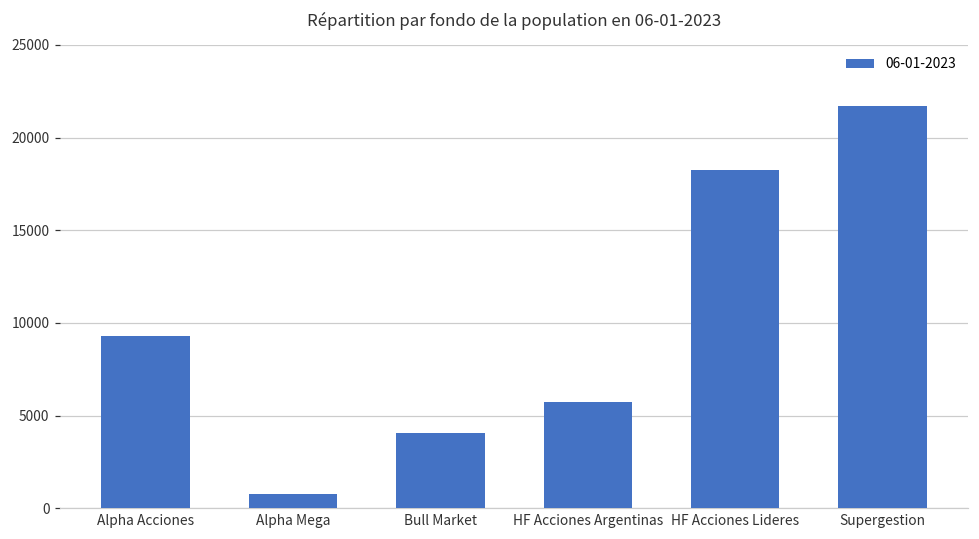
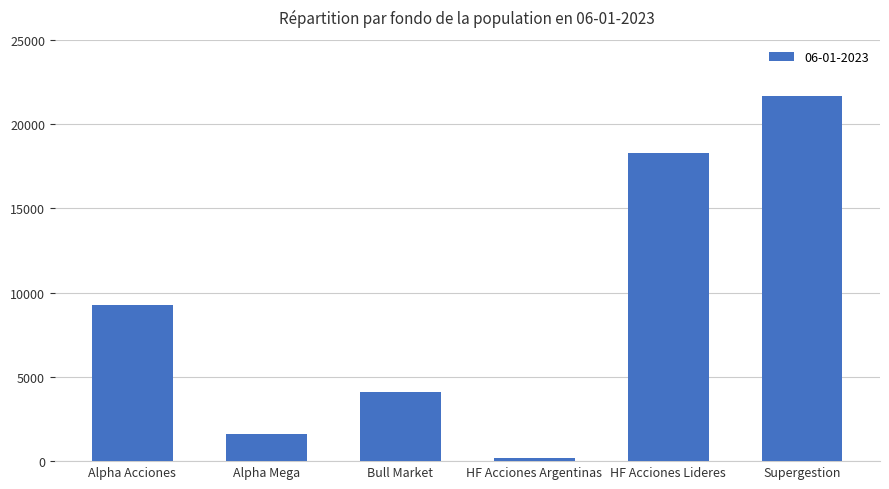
Alpha Mega: 800 -> 1600
HF Acciones Argentinas: 5700 -> 200
